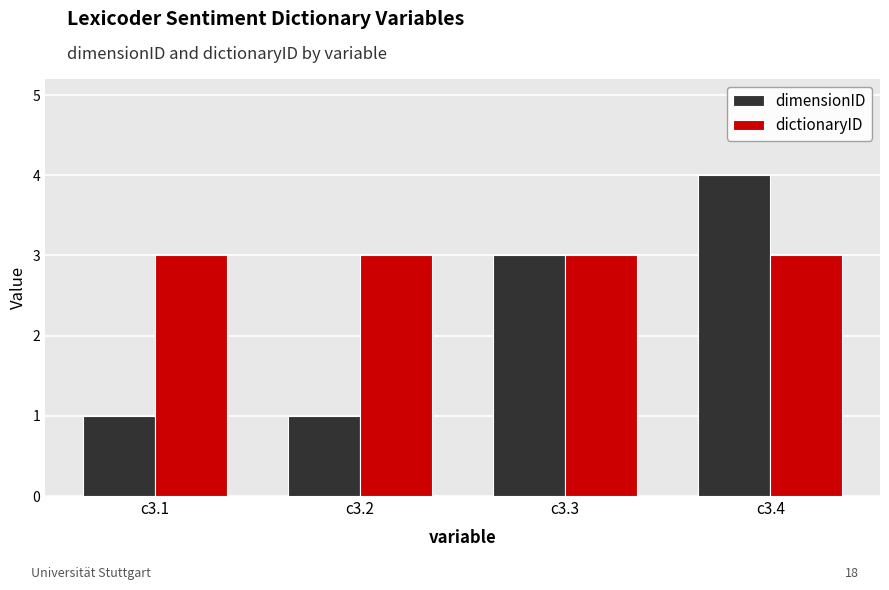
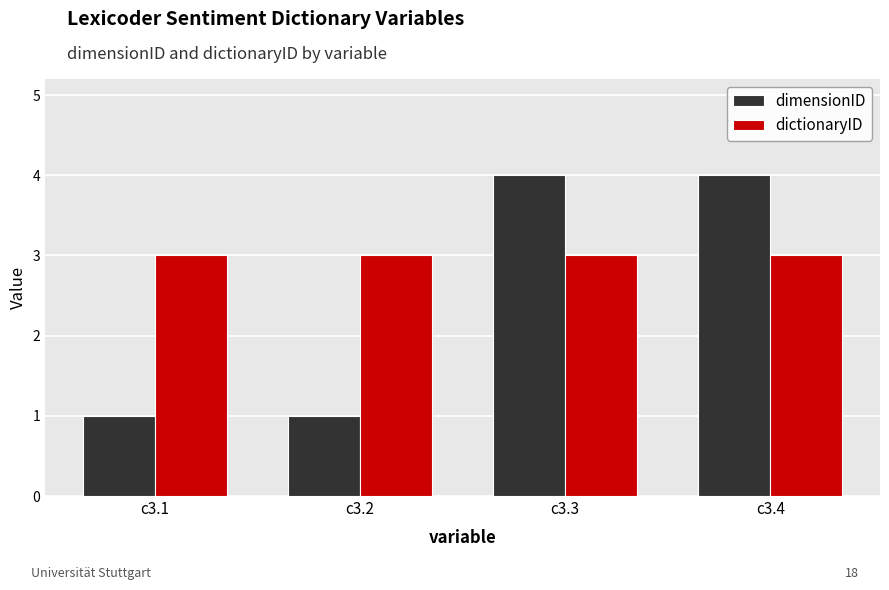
dimensionID, c3.3: 3 -> 4
